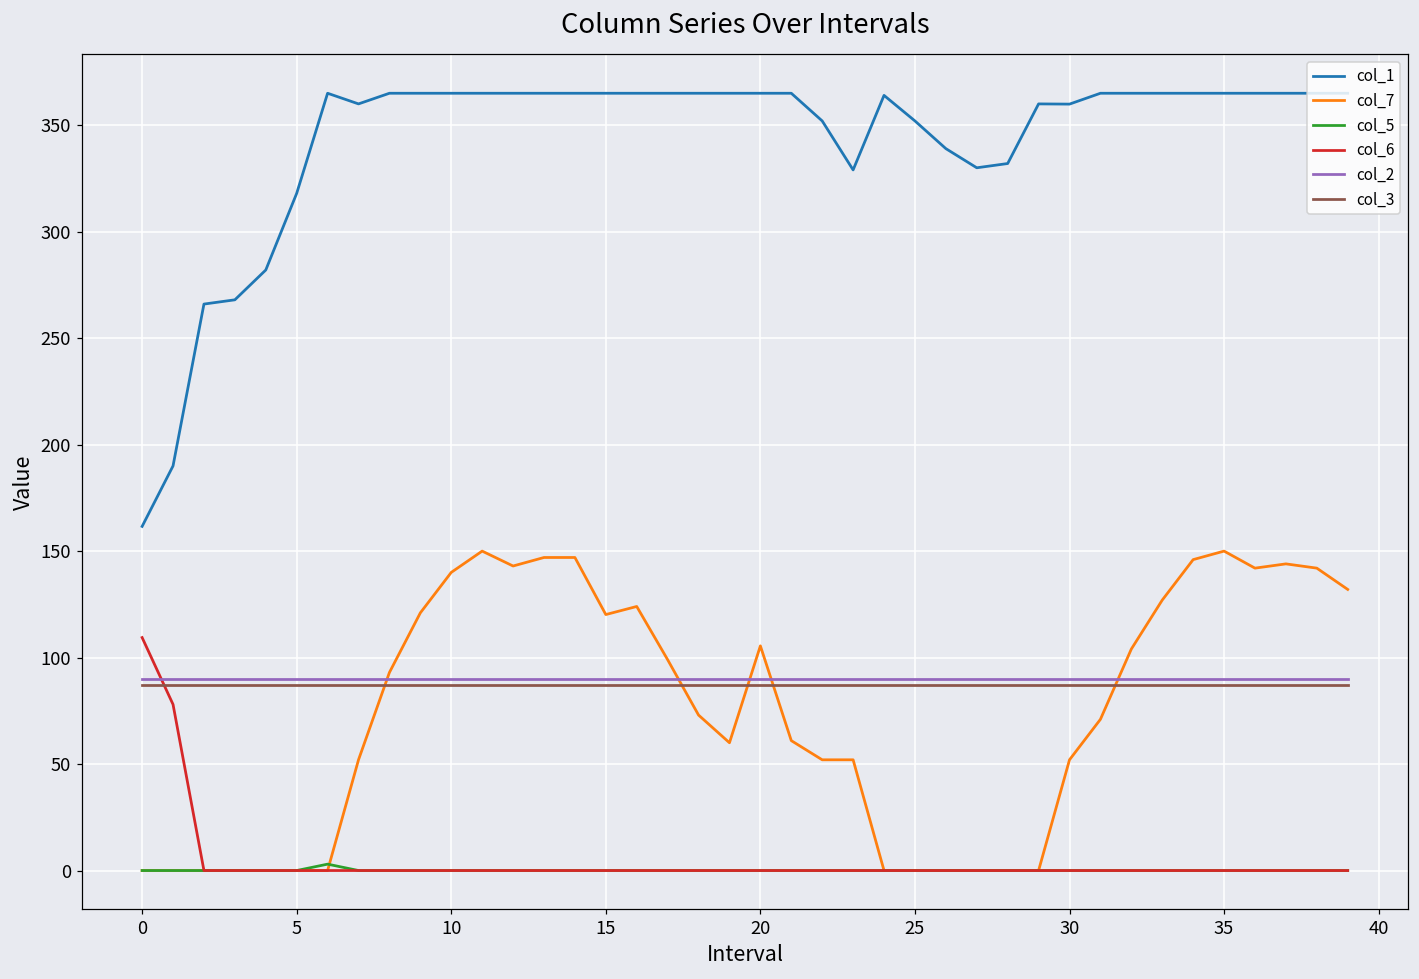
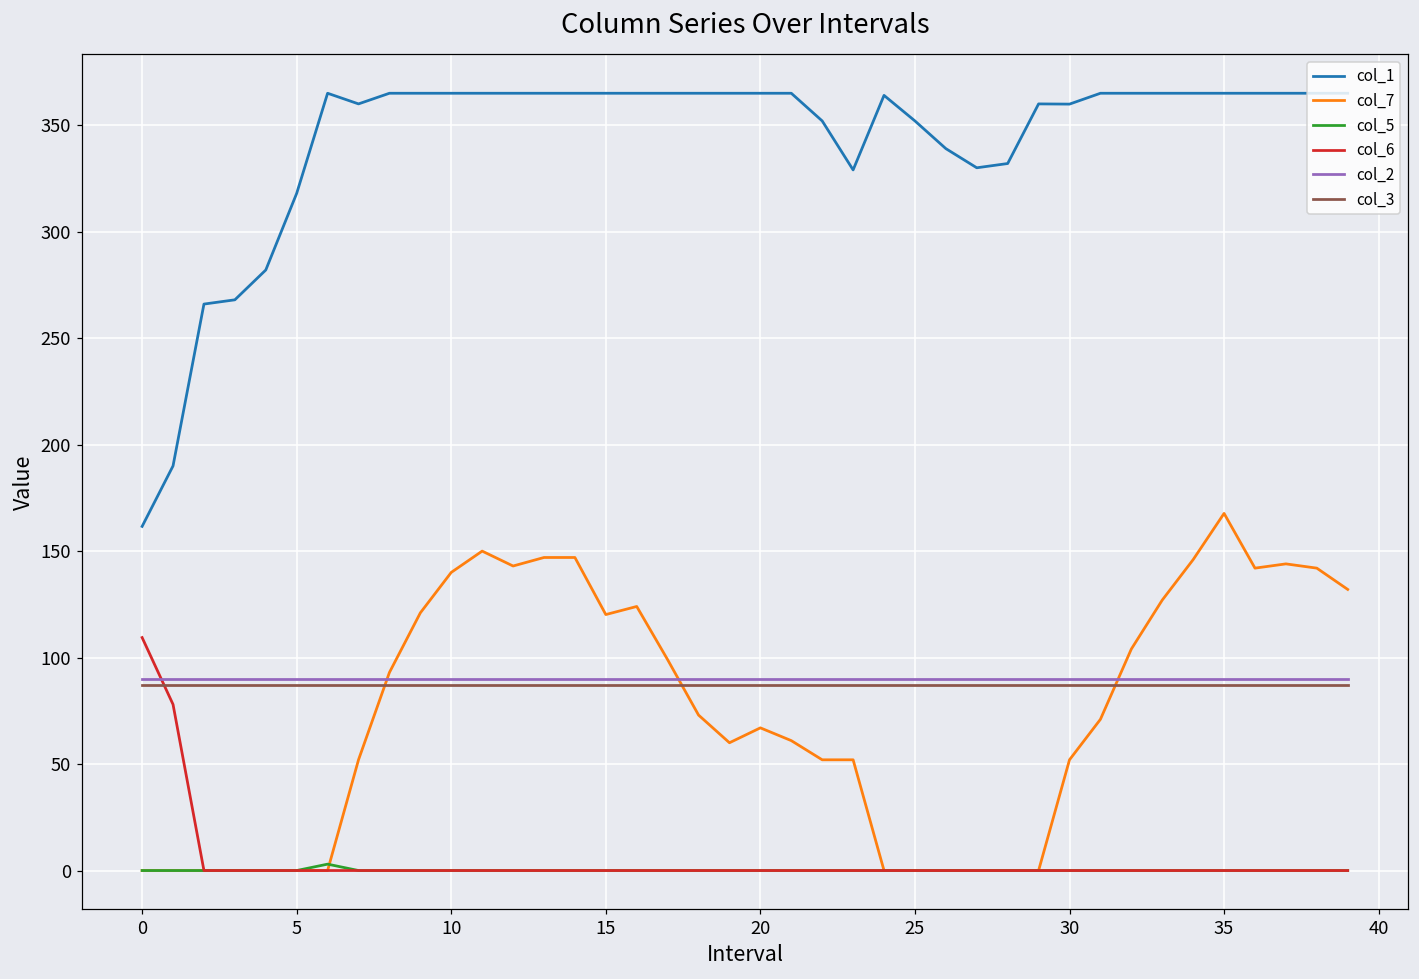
col_7, 20: 106 -> 67
col_7, 35: 150 -> 168
